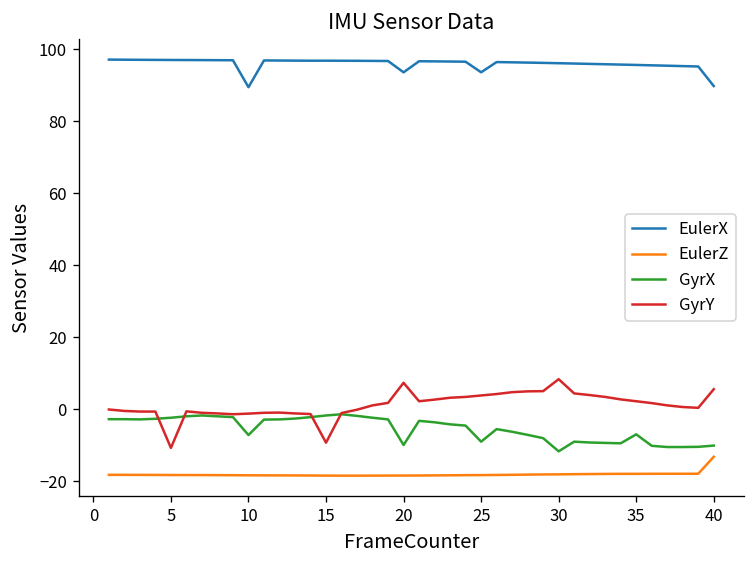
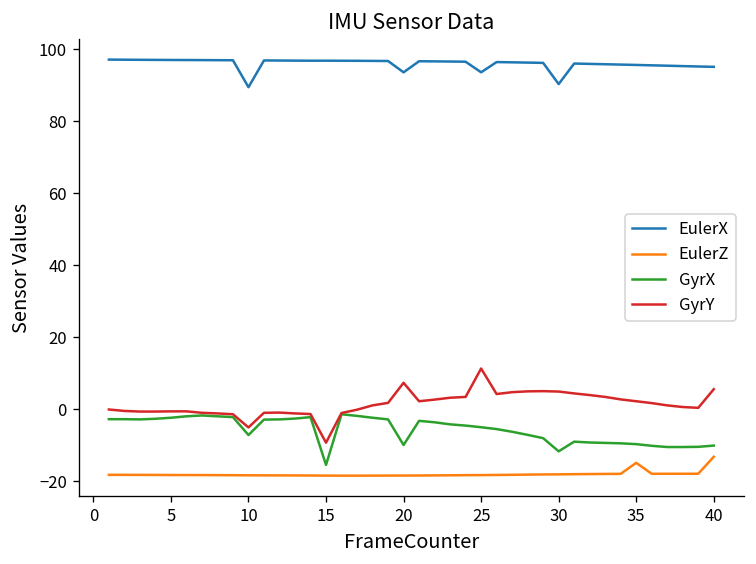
GyrY, 5: -11 -> -1
GyrY, 10: -1 -> -5
GyrX, 15: -2 -> -16
GyrX, 25: -9 -> -5
GyrY, 25: 4 -> 11
EulerX, 30: 96 -> 90
GyrY, 30: 8 -> 5
EulerZ, 35: -18 -> -15
GyrX, 35: -7 -> -10
EulerX, 40: 90 -> 95
